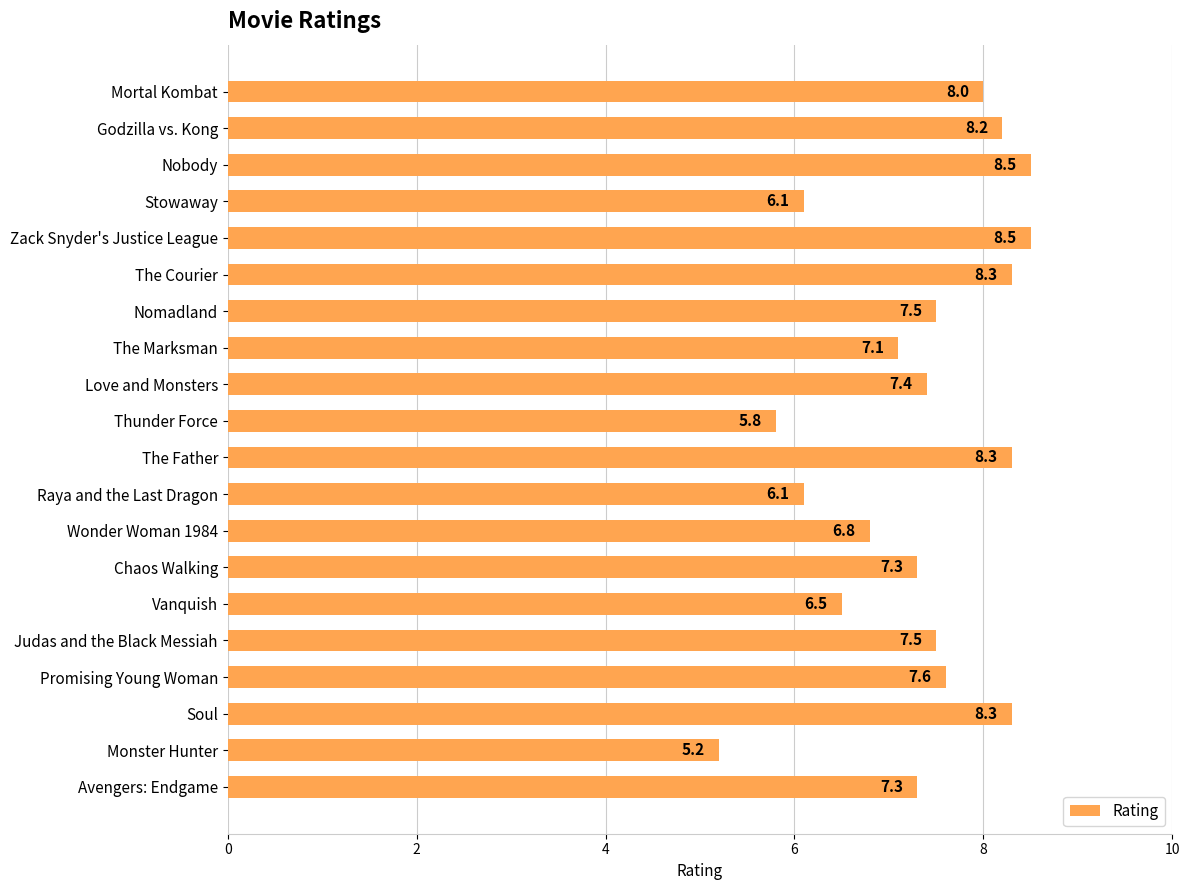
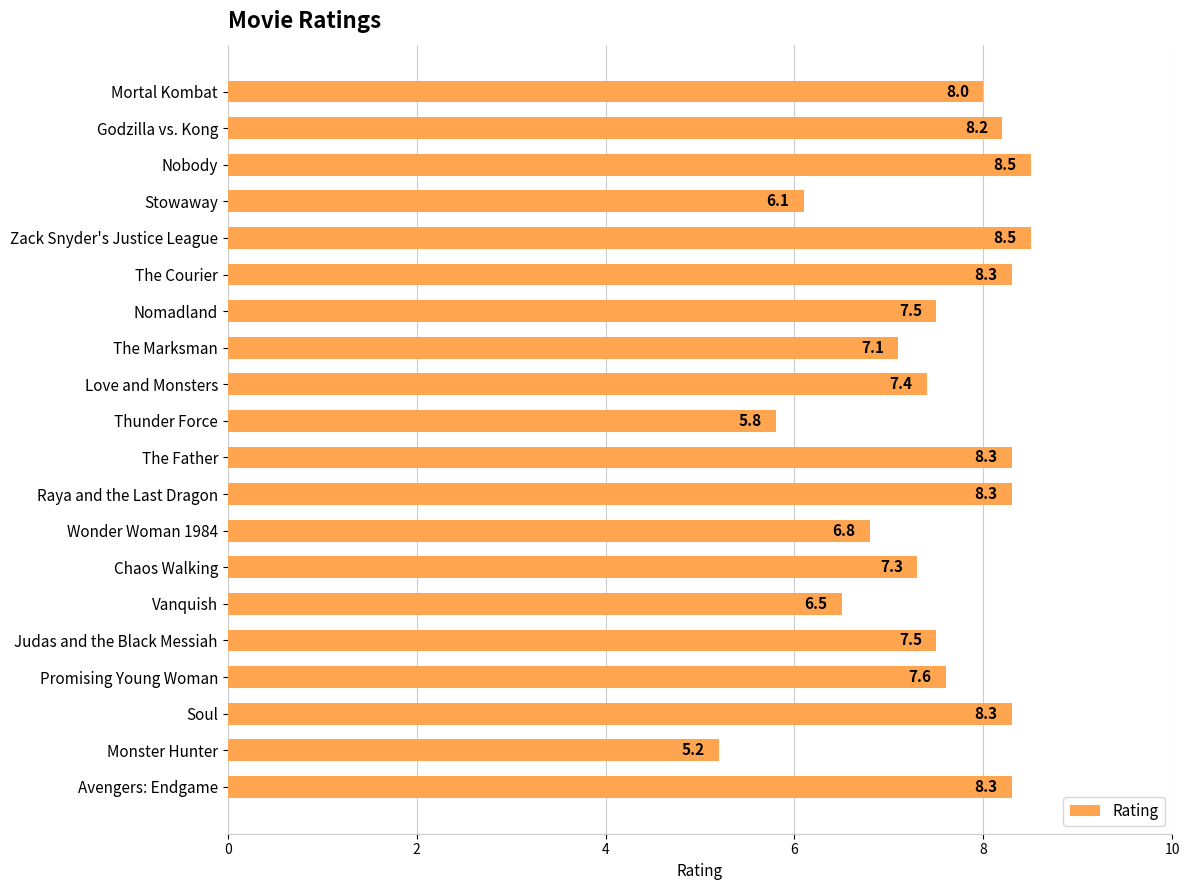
Raya and the Last Dragon: 6.1 -> 8.3
Avengers: Endgame: 7.3 -> 8.3
